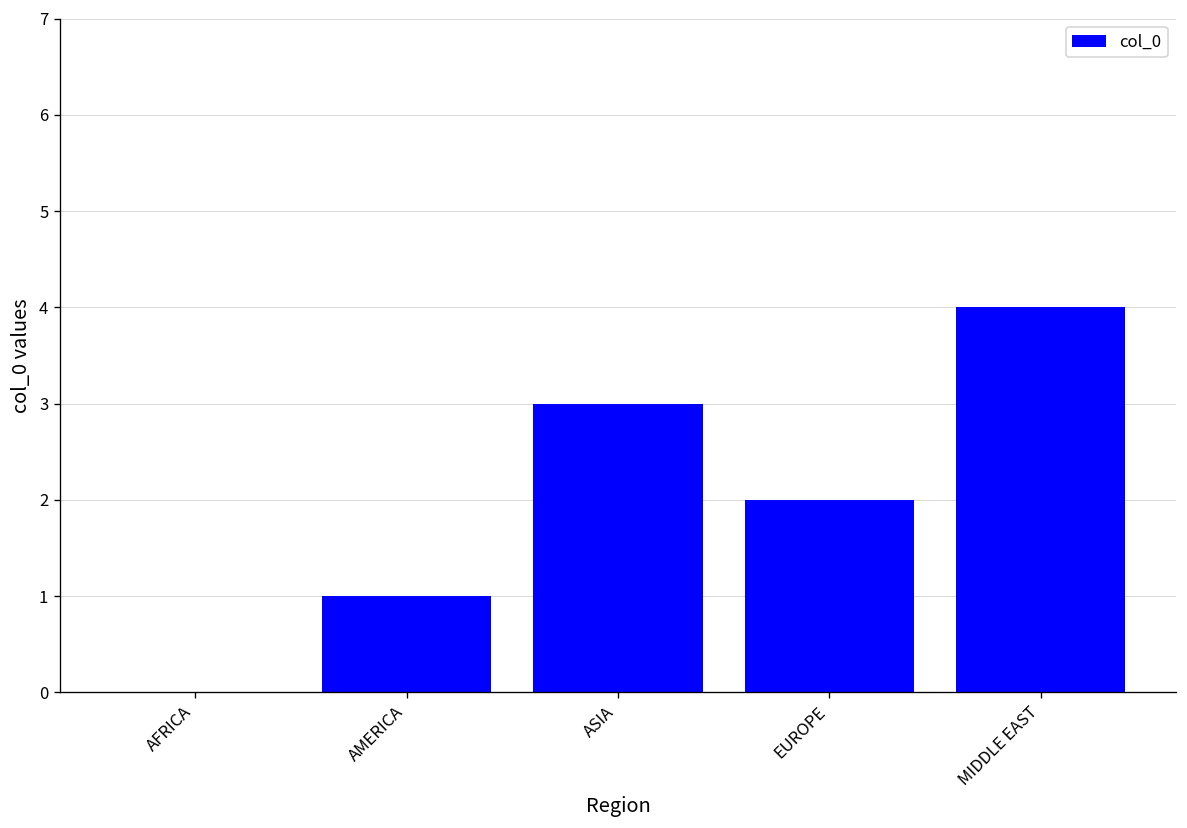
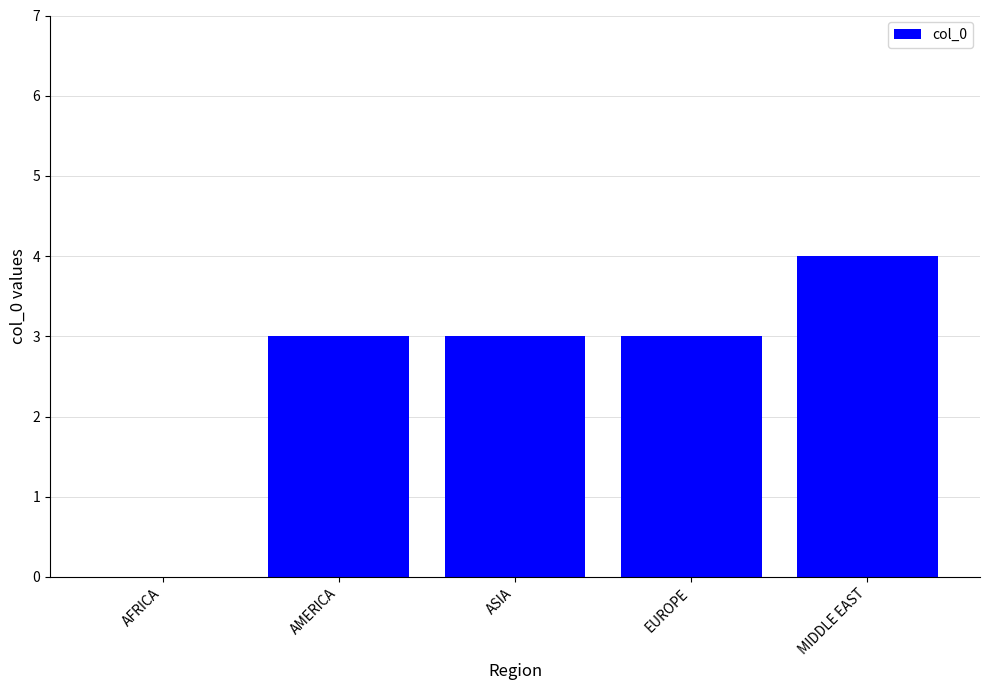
AMERICA: 1 -> 3
EUROPE: 2 -> 3
